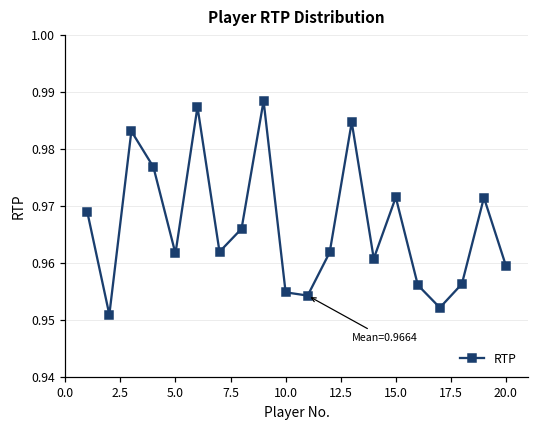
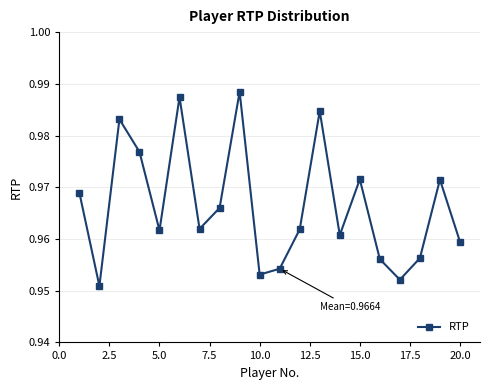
10.0: 0.955 -> 0.953
